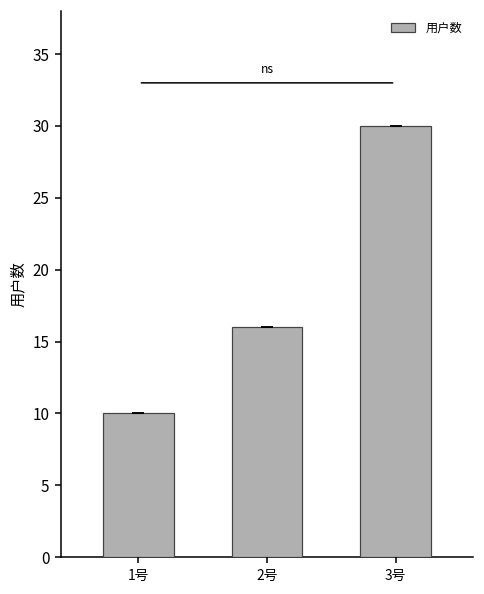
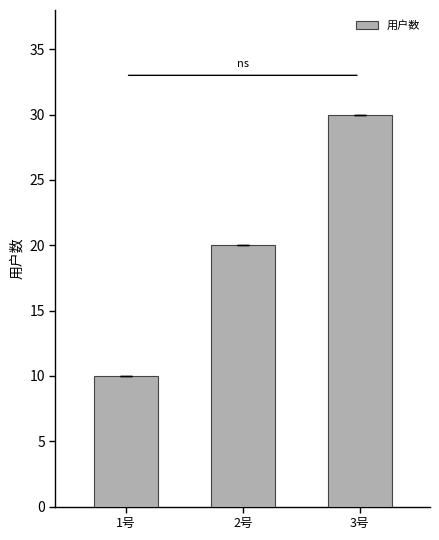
2号: 16 -> 20
